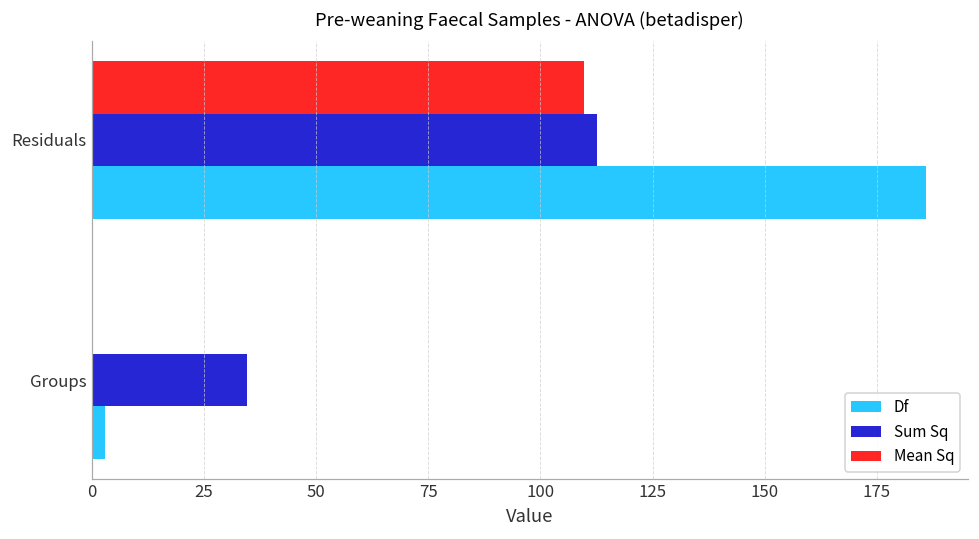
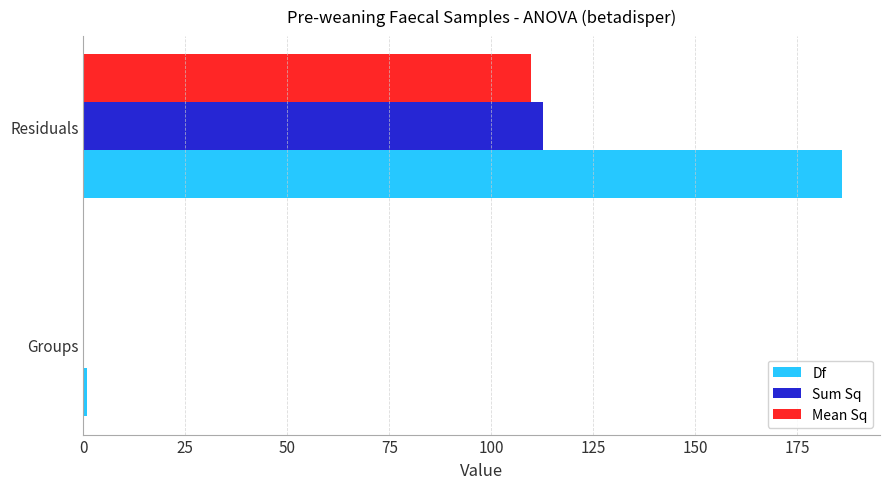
Sum Sq, Groups: 35 -> 0
Df, Groups: 3 -> 1
